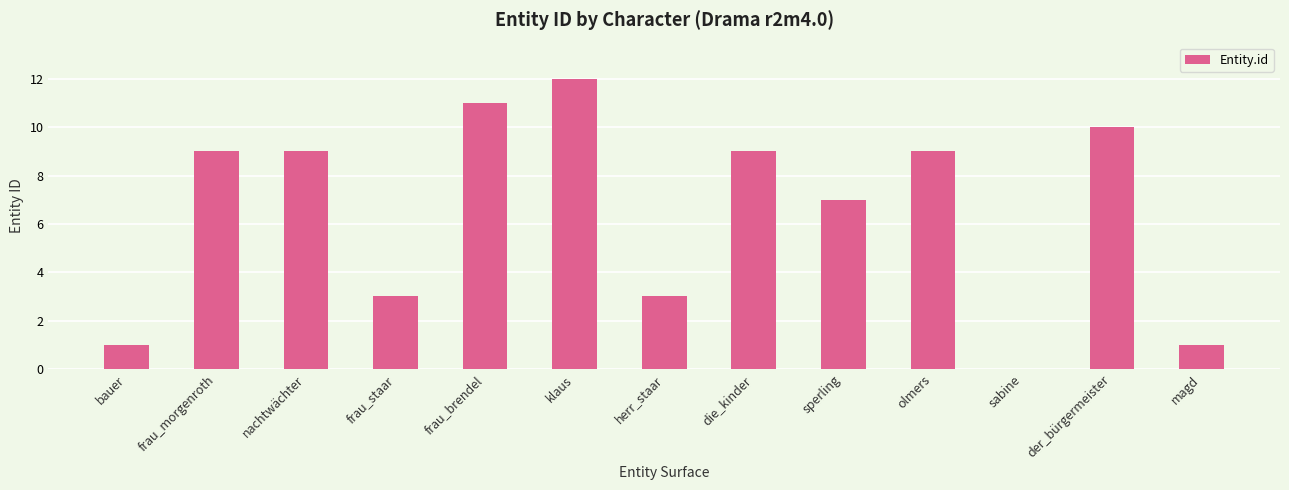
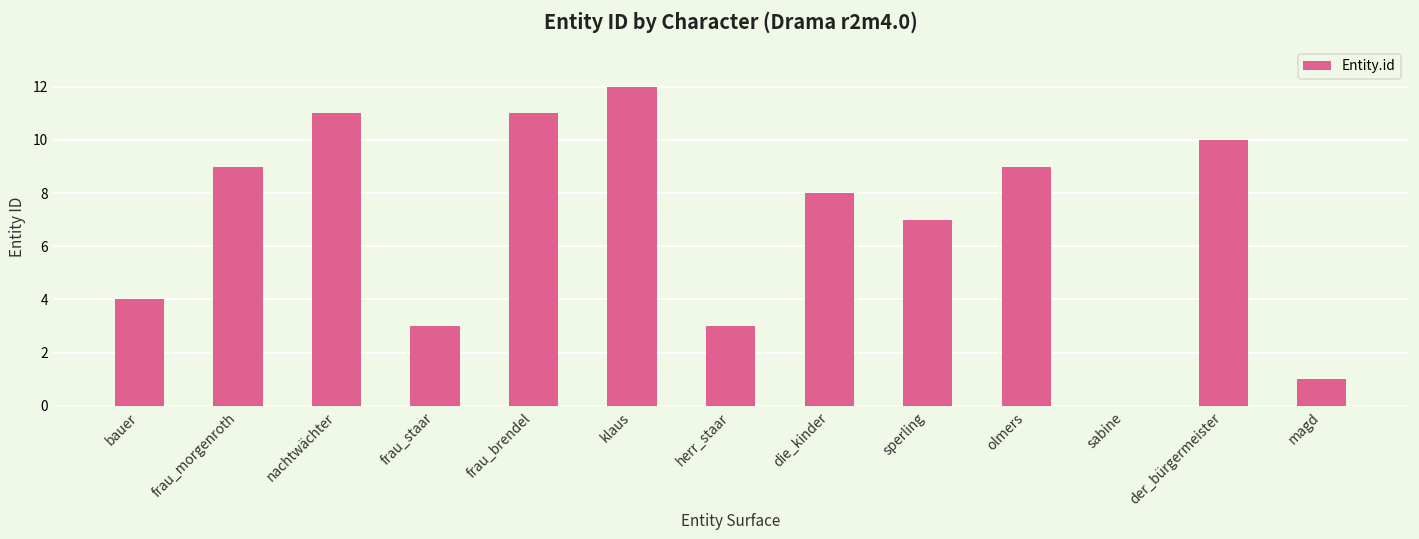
bauer: 1 -> 4
nachtwächter: 9 -> 11
die_kinder: 9 -> 8
